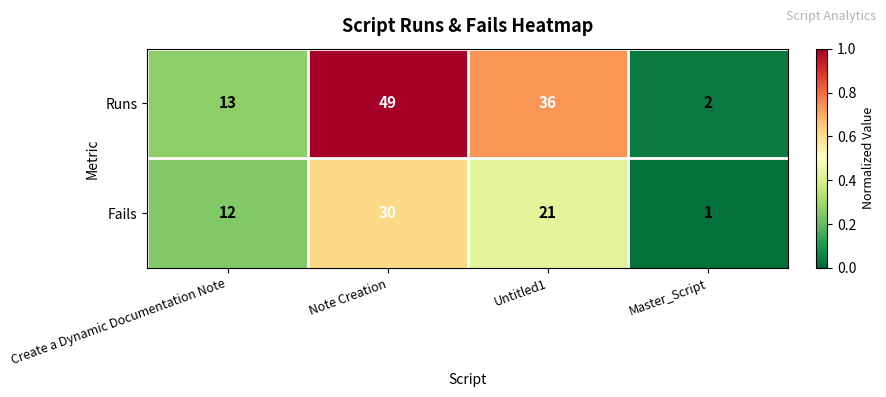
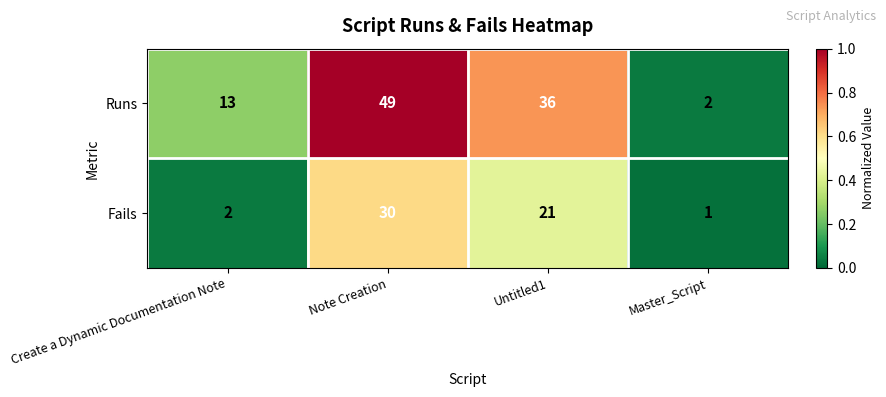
Fails, Create a Dynamic Documentation Note: 12 -> 2
